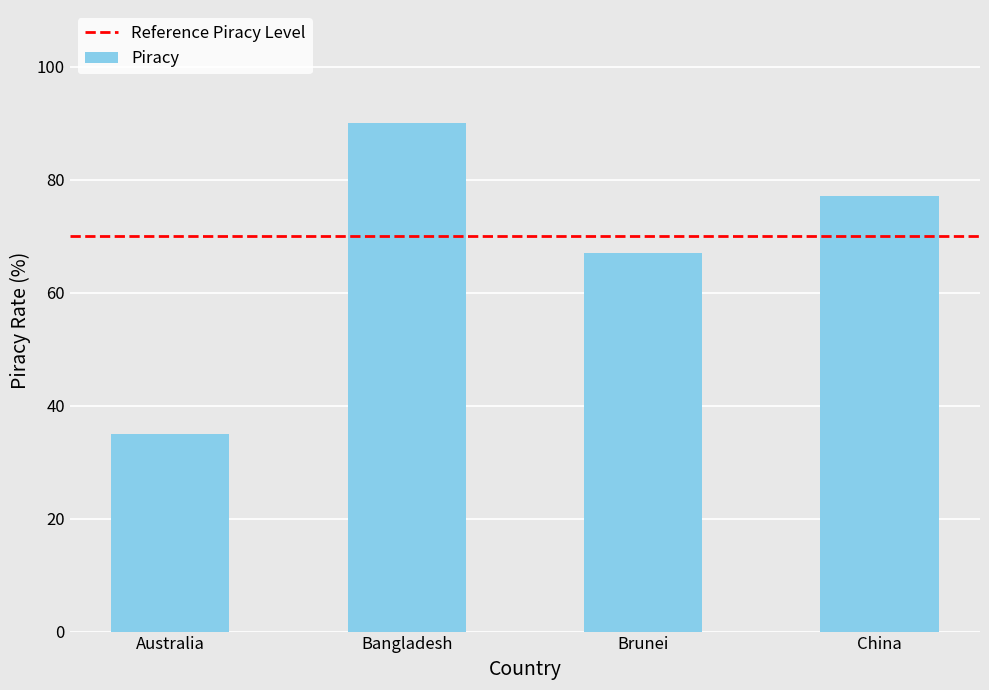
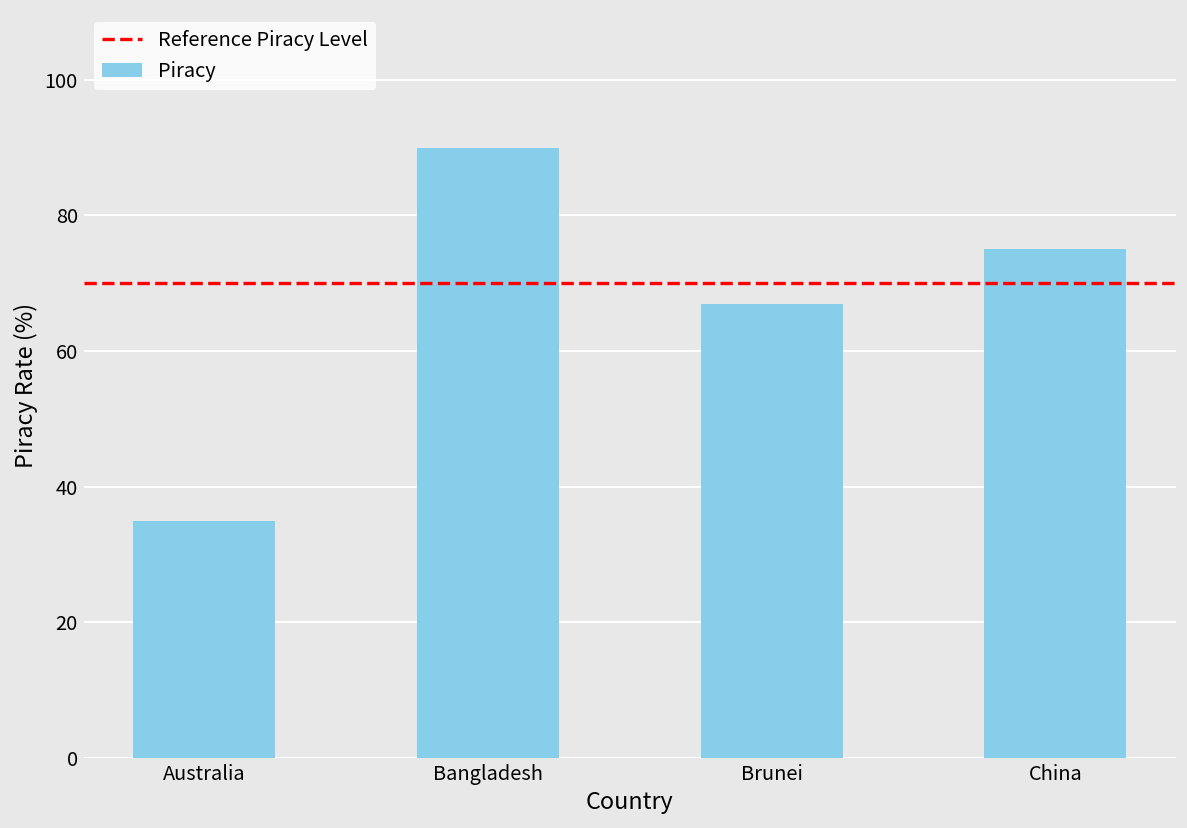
China: 77 -> 75
